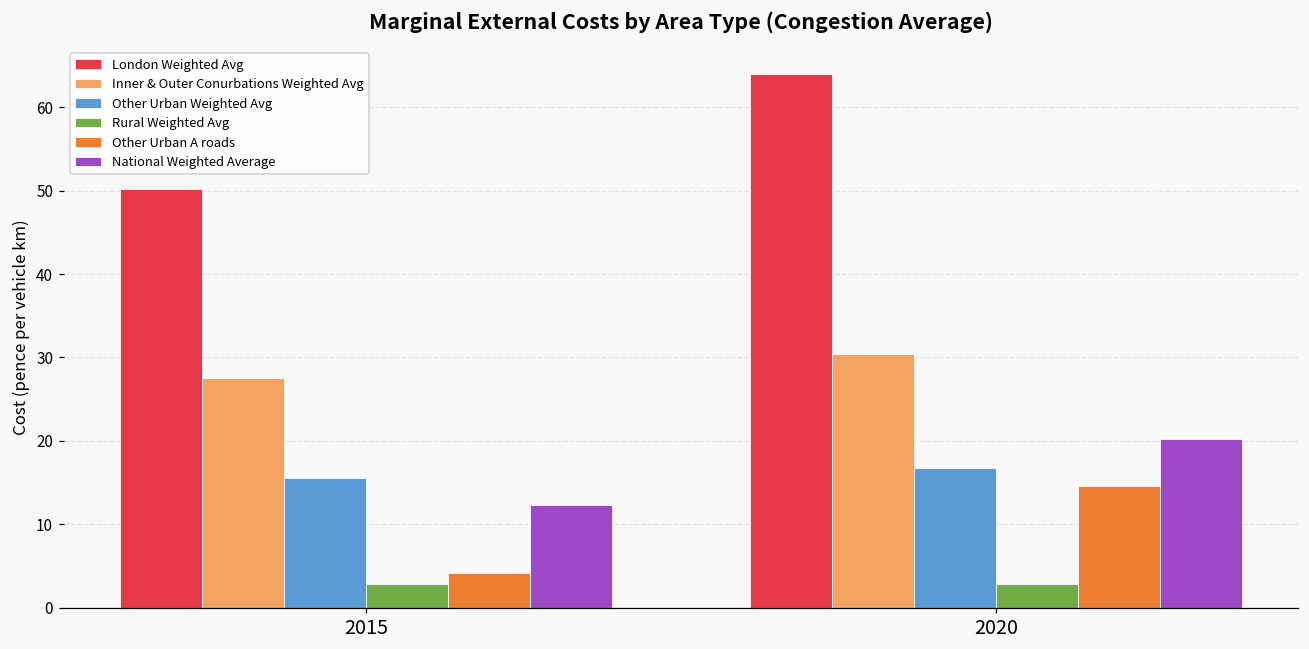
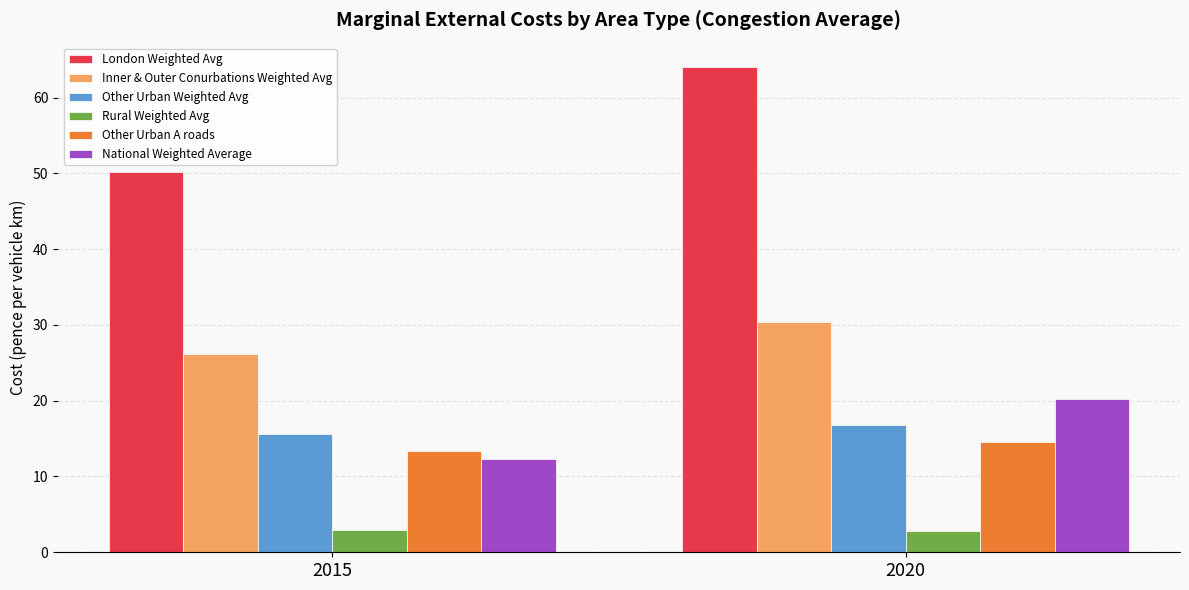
Inner & Outer Conurbations Weighted Avg, 2015: 28 -> 26
Other Urban A roads, 2015: 4 -> 13
